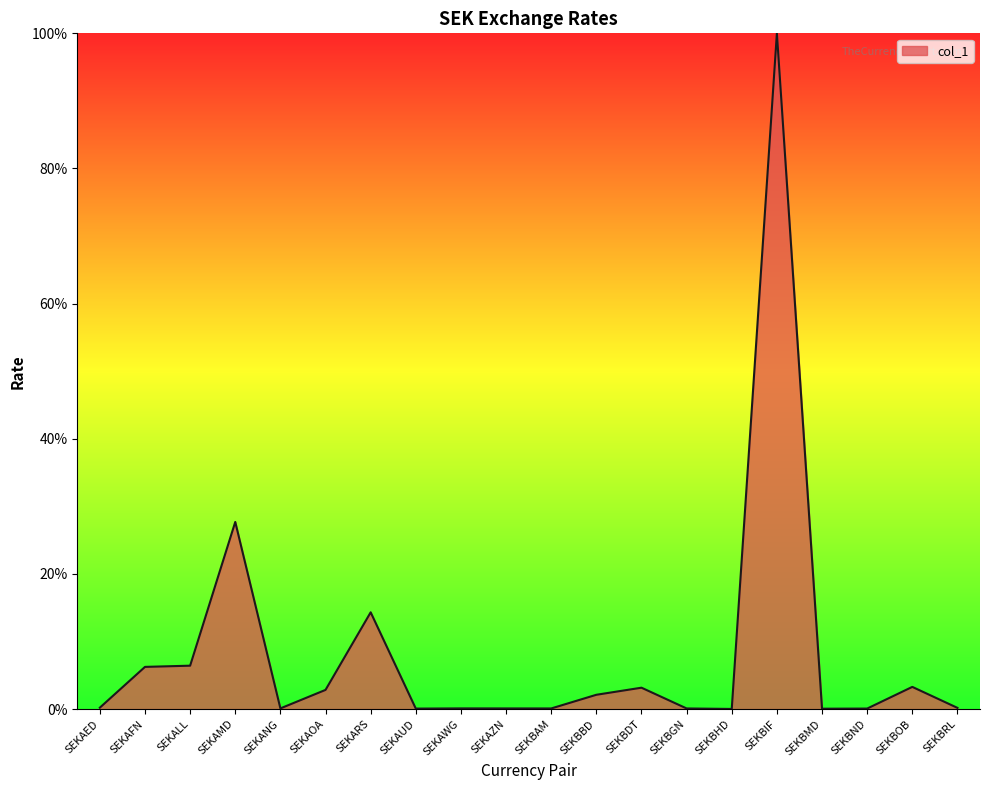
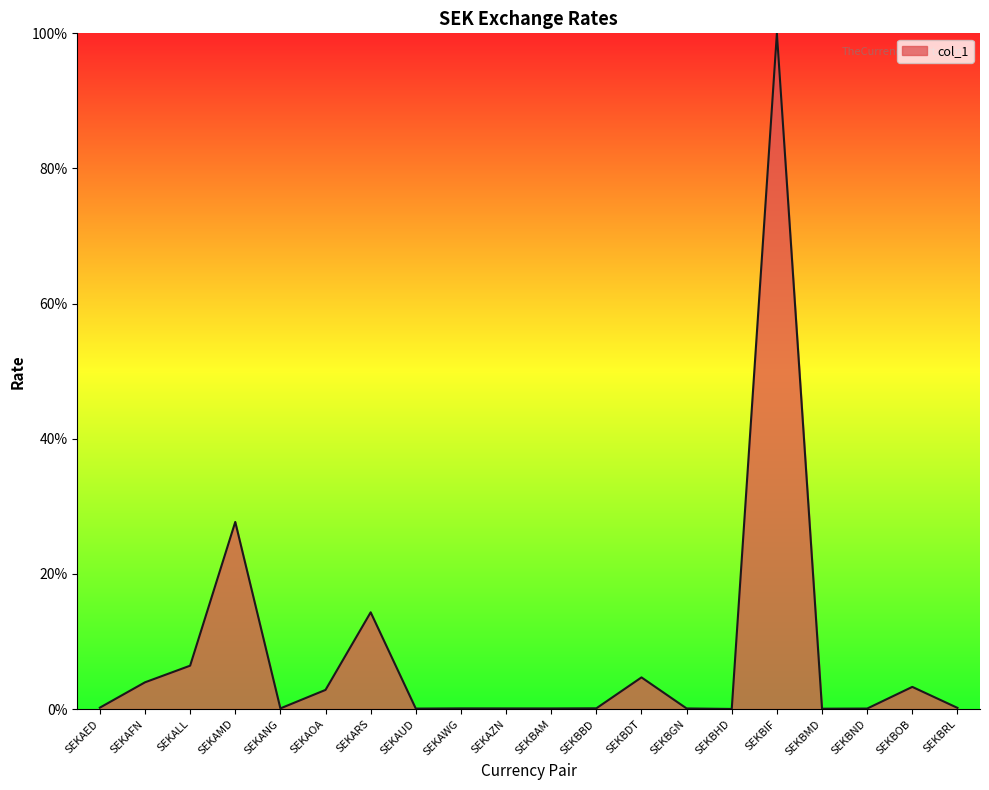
SEKAFN: 6% -> 4%
SEKBBD: 2% -> 0%
SEKBDT: 3% -> 5%
